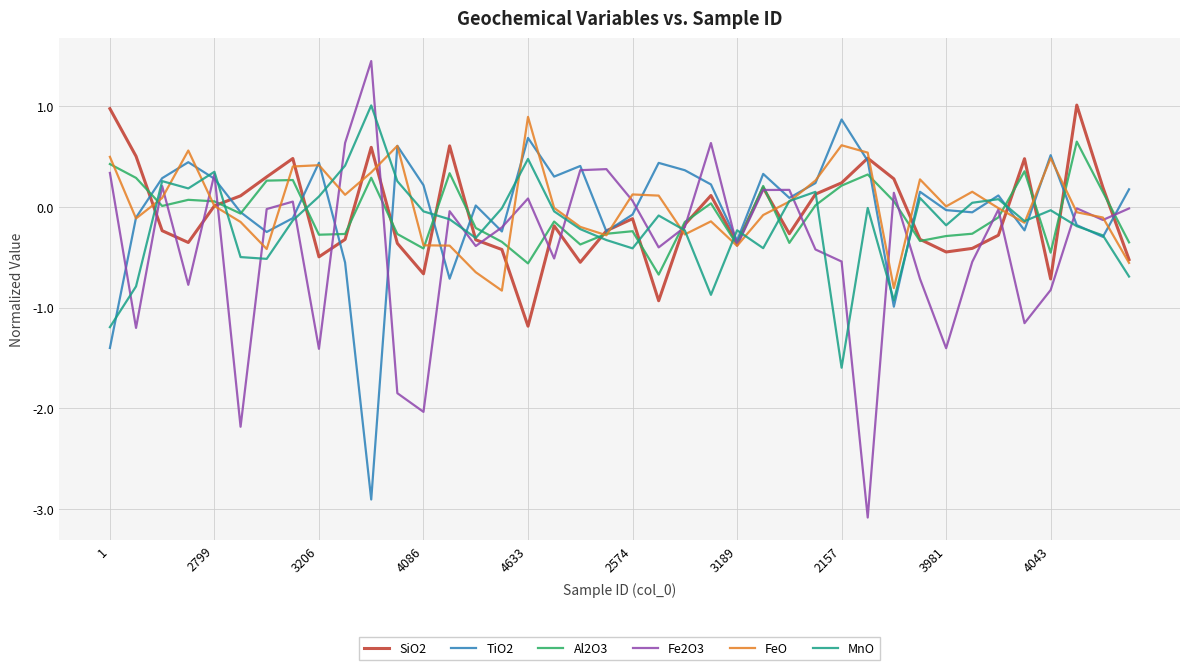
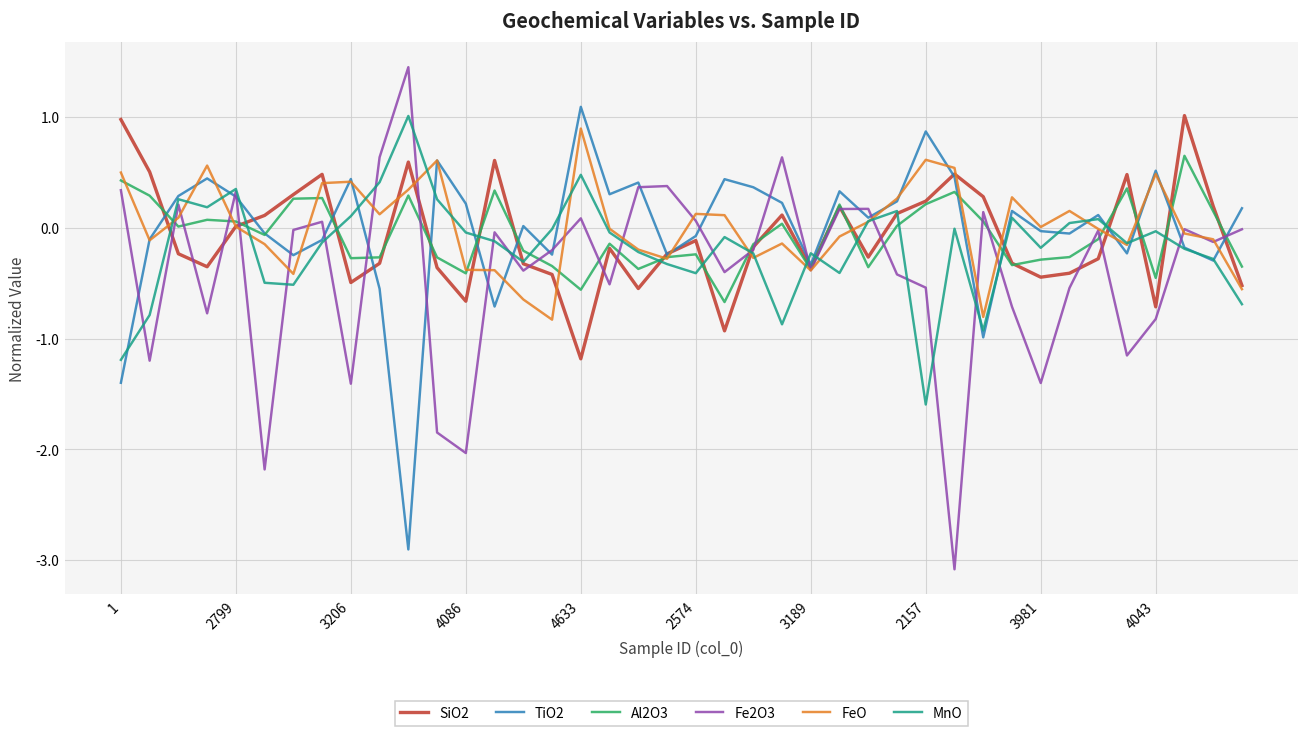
TiO2, 4633: 0.69 -> 1.09
